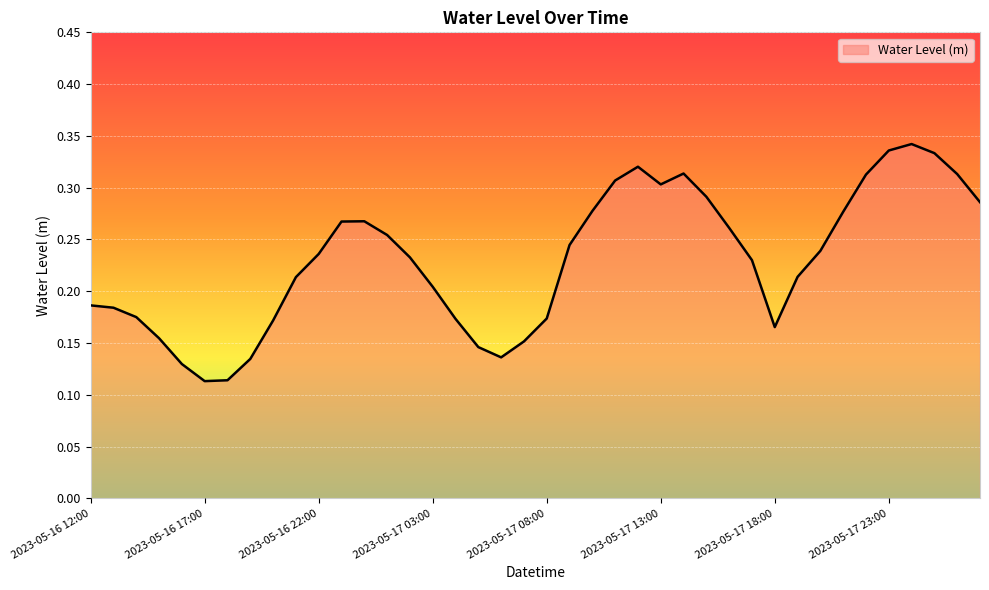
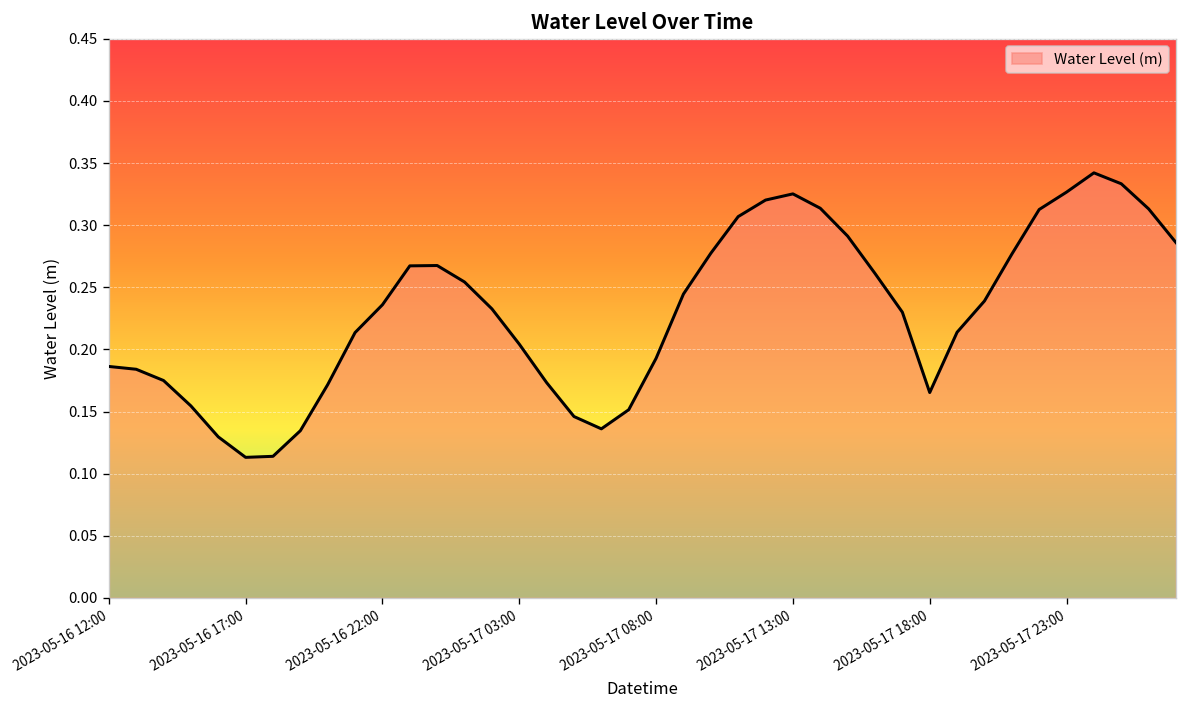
2023-05-17 08:00: 0.174 -> 0.193
2023-05-17 13:00: 0.303 -> 0.325
2023-05-17 23:00: 0.336 -> 0.327
